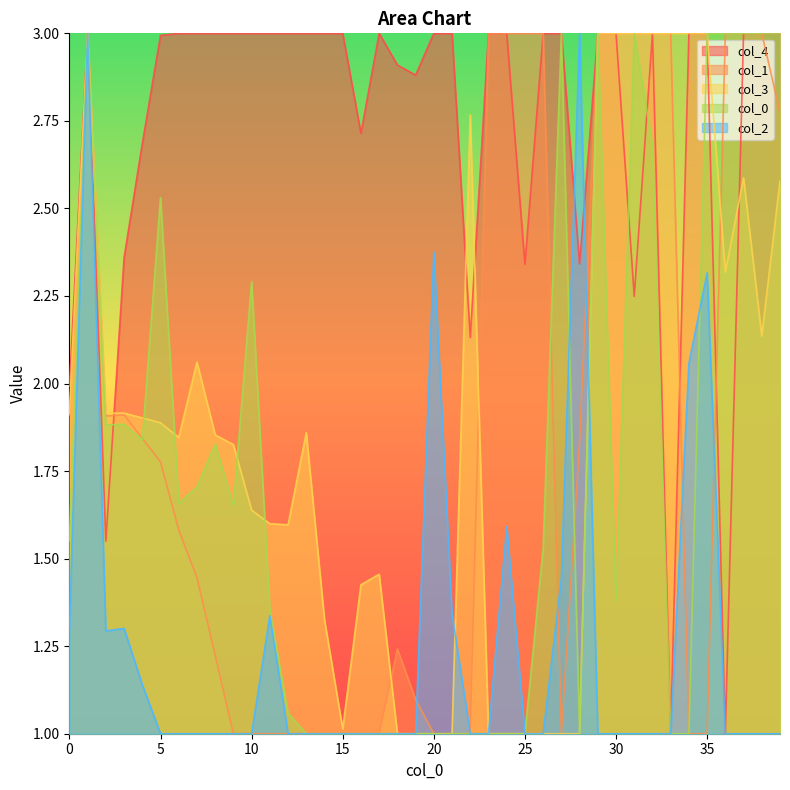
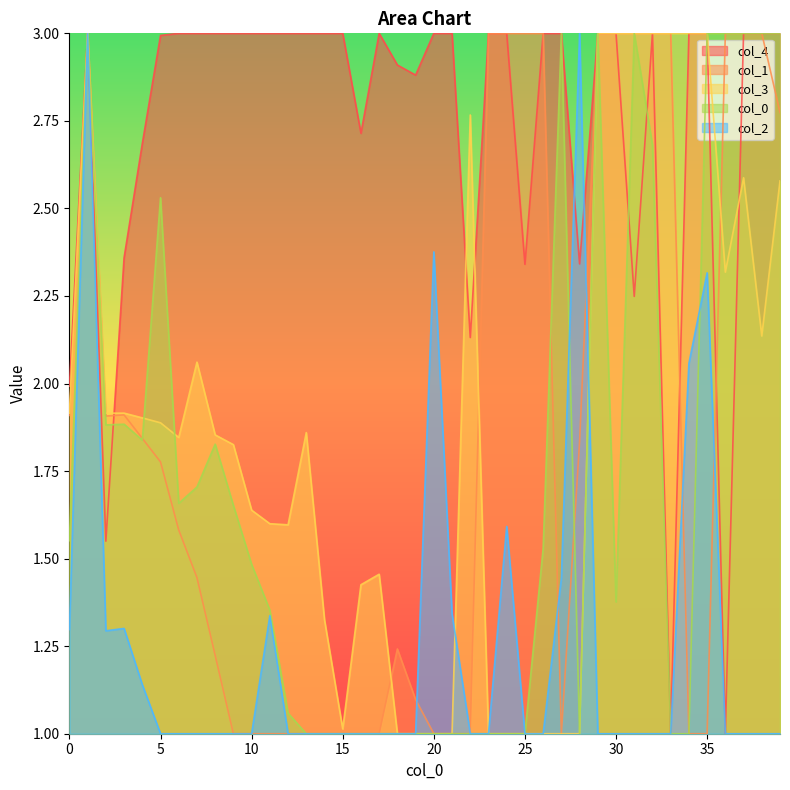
col_0, 10: 2.29 -> 1.48
